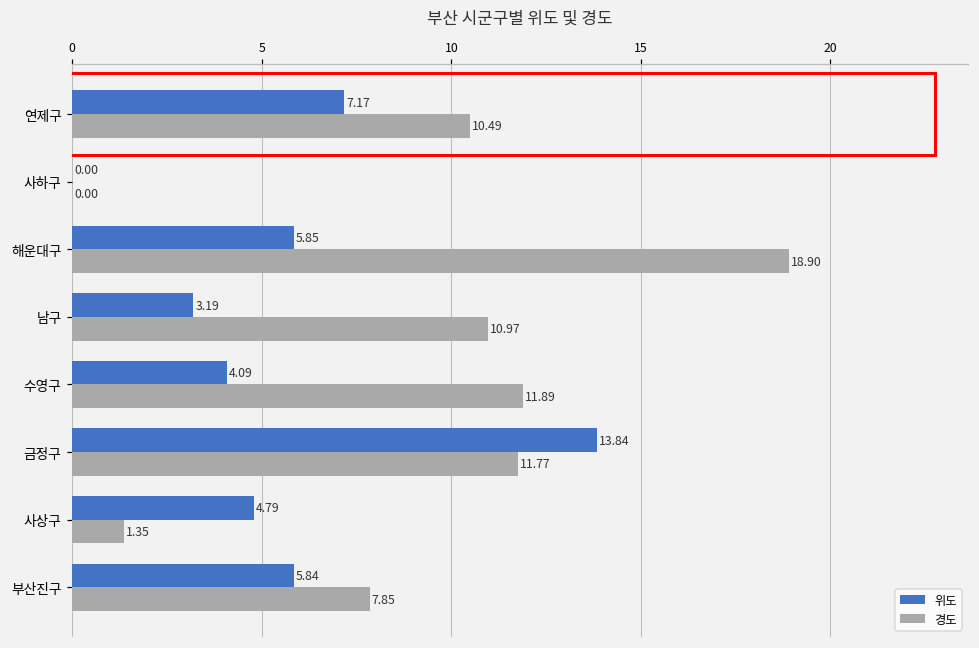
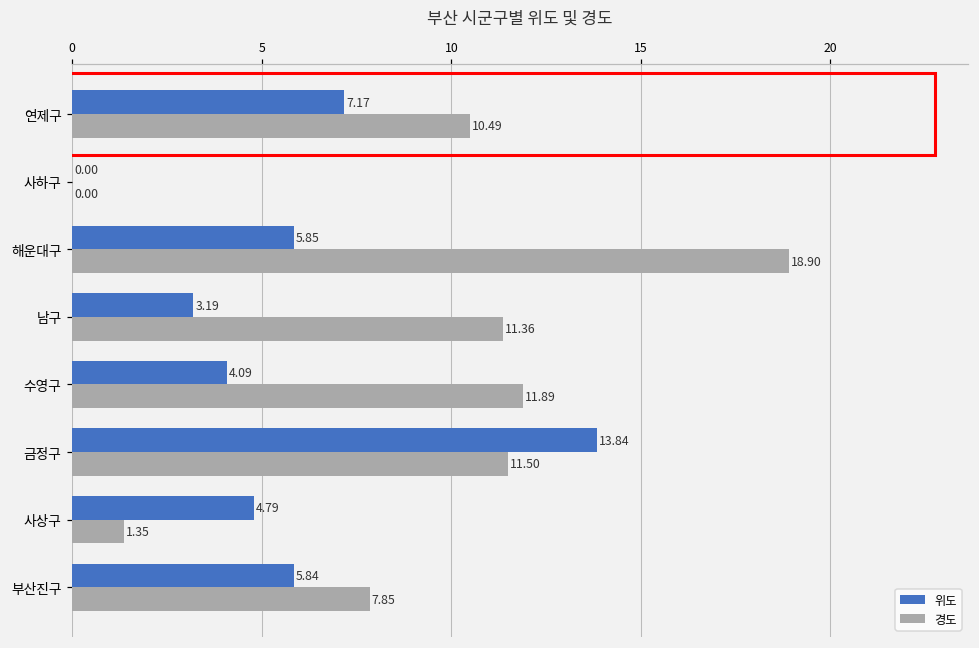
경도, 남구: 10.97 -> 11.36
경도, 금정구: 11.77 -> 11.50
